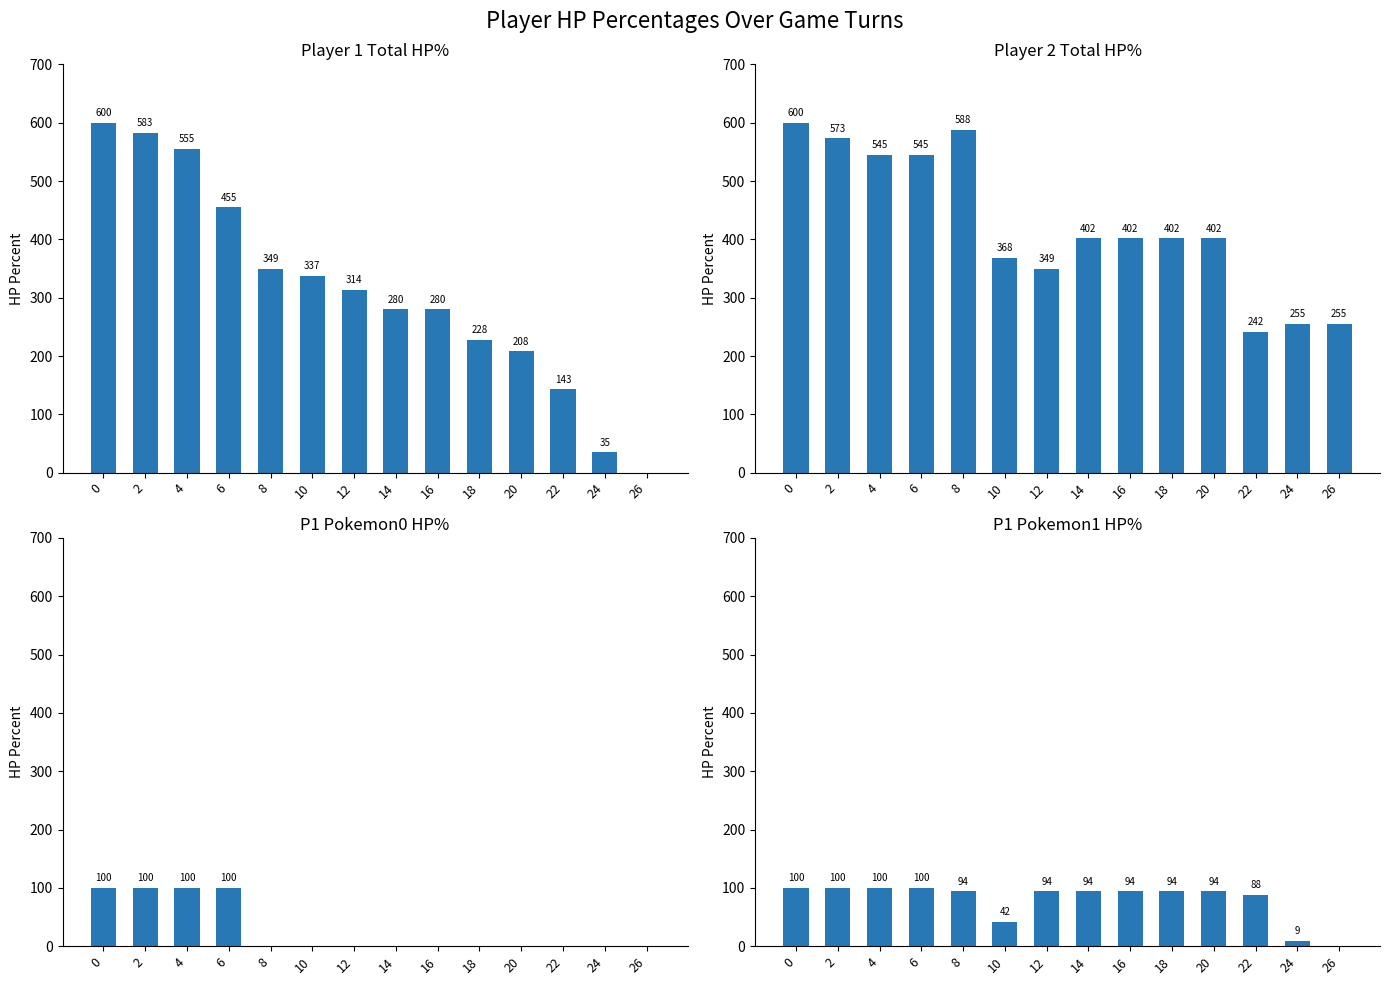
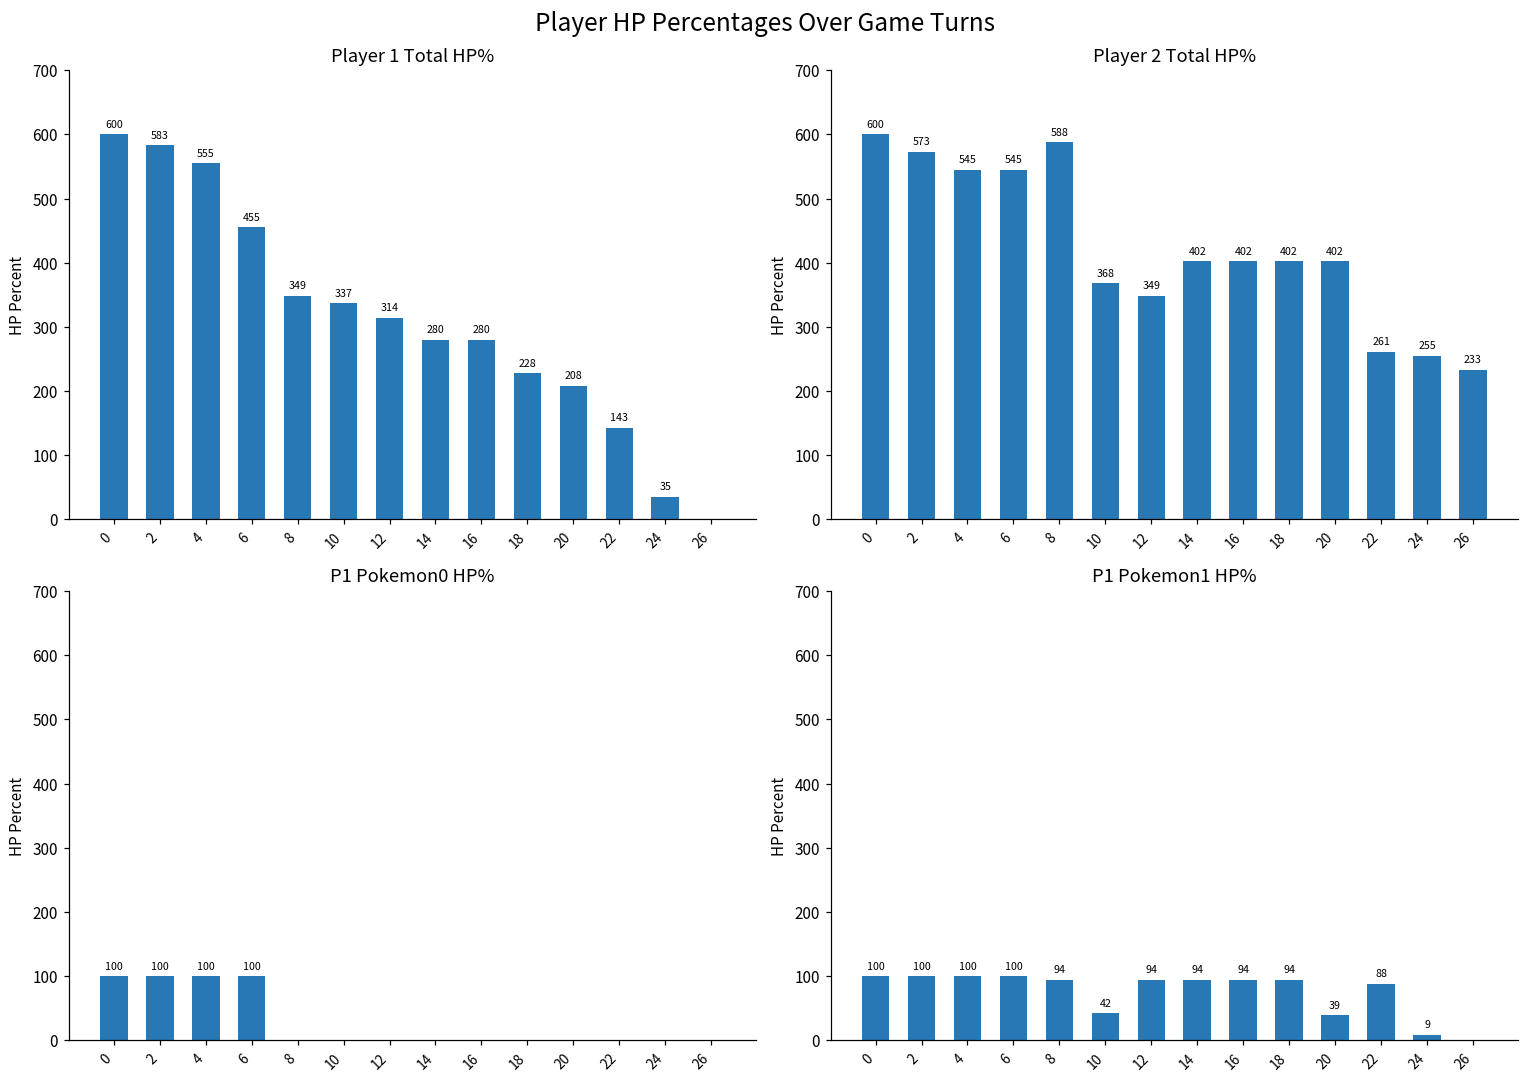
Player 2 Total HP%, 22: 242 -> 261
Player 2 Total HP%, 26: 255 -> 233
P1 Pokemon1 HP%, 20: 94 -> 39
